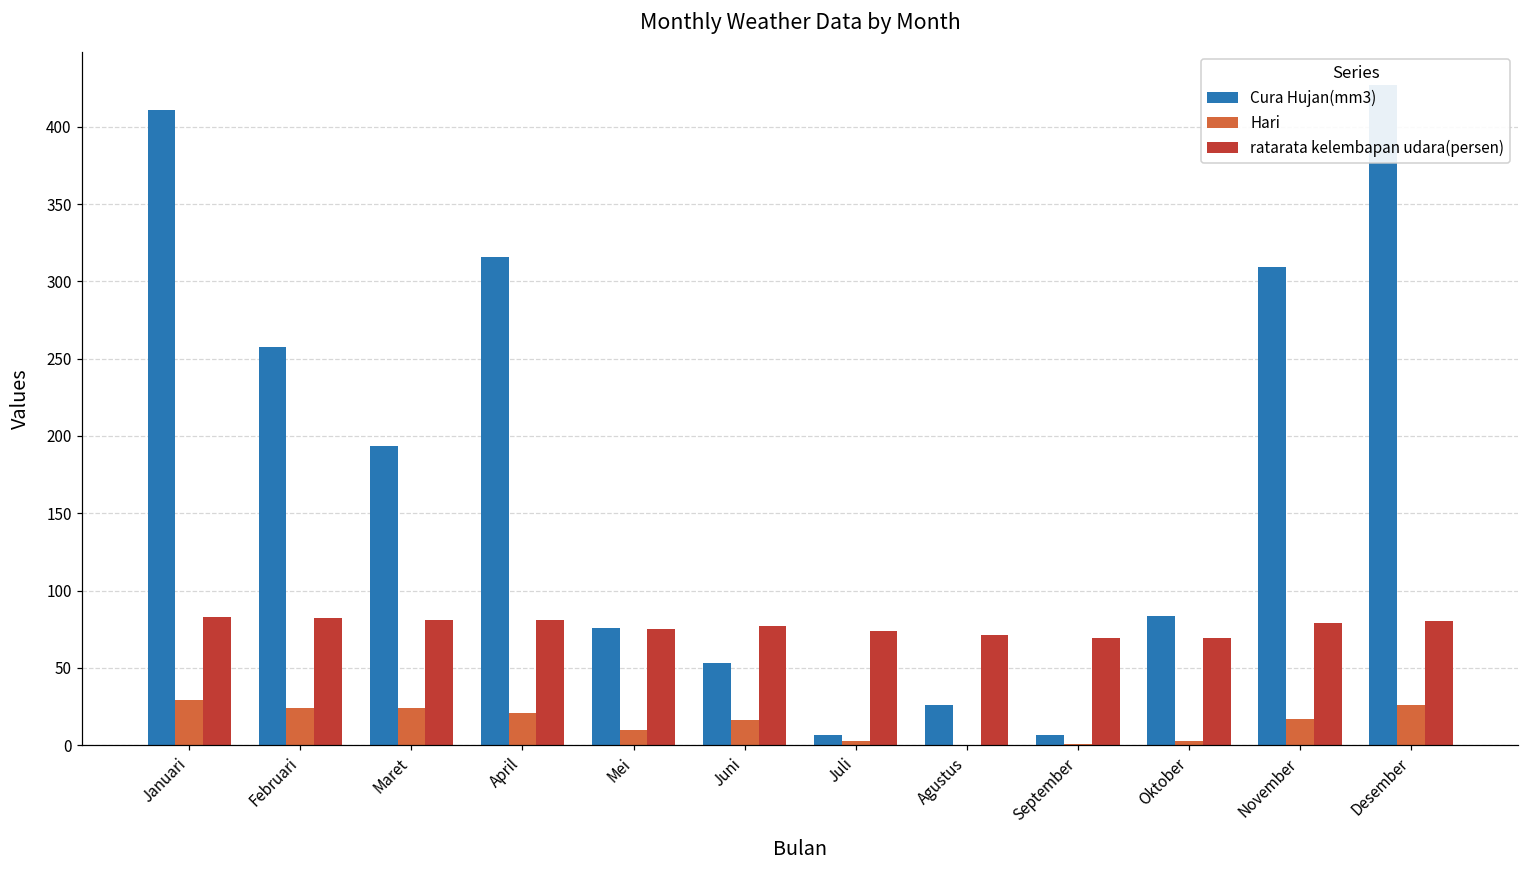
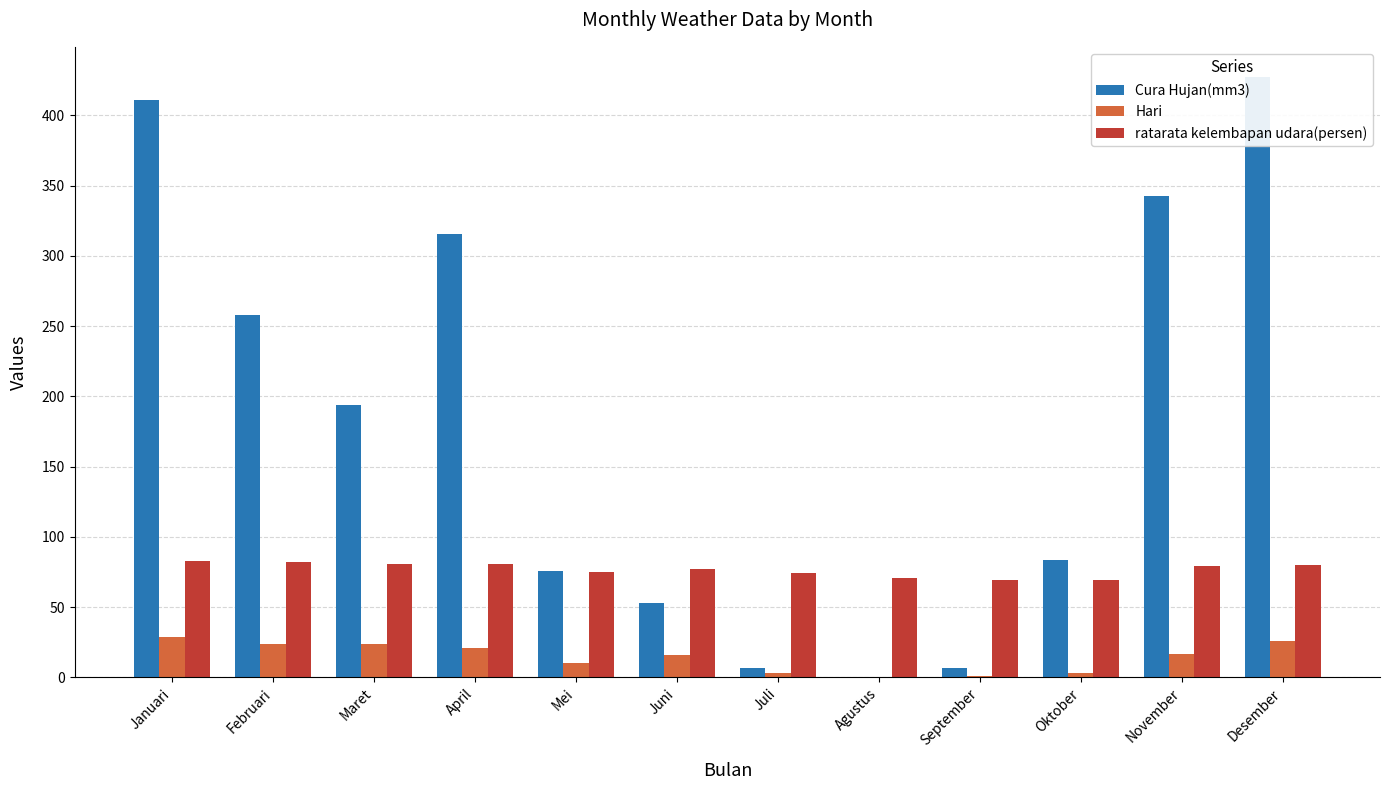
Cura Hujan(mm3), Agustus: 26 -> 0
Cura Hujan(mm3), November: 309 -> 343
